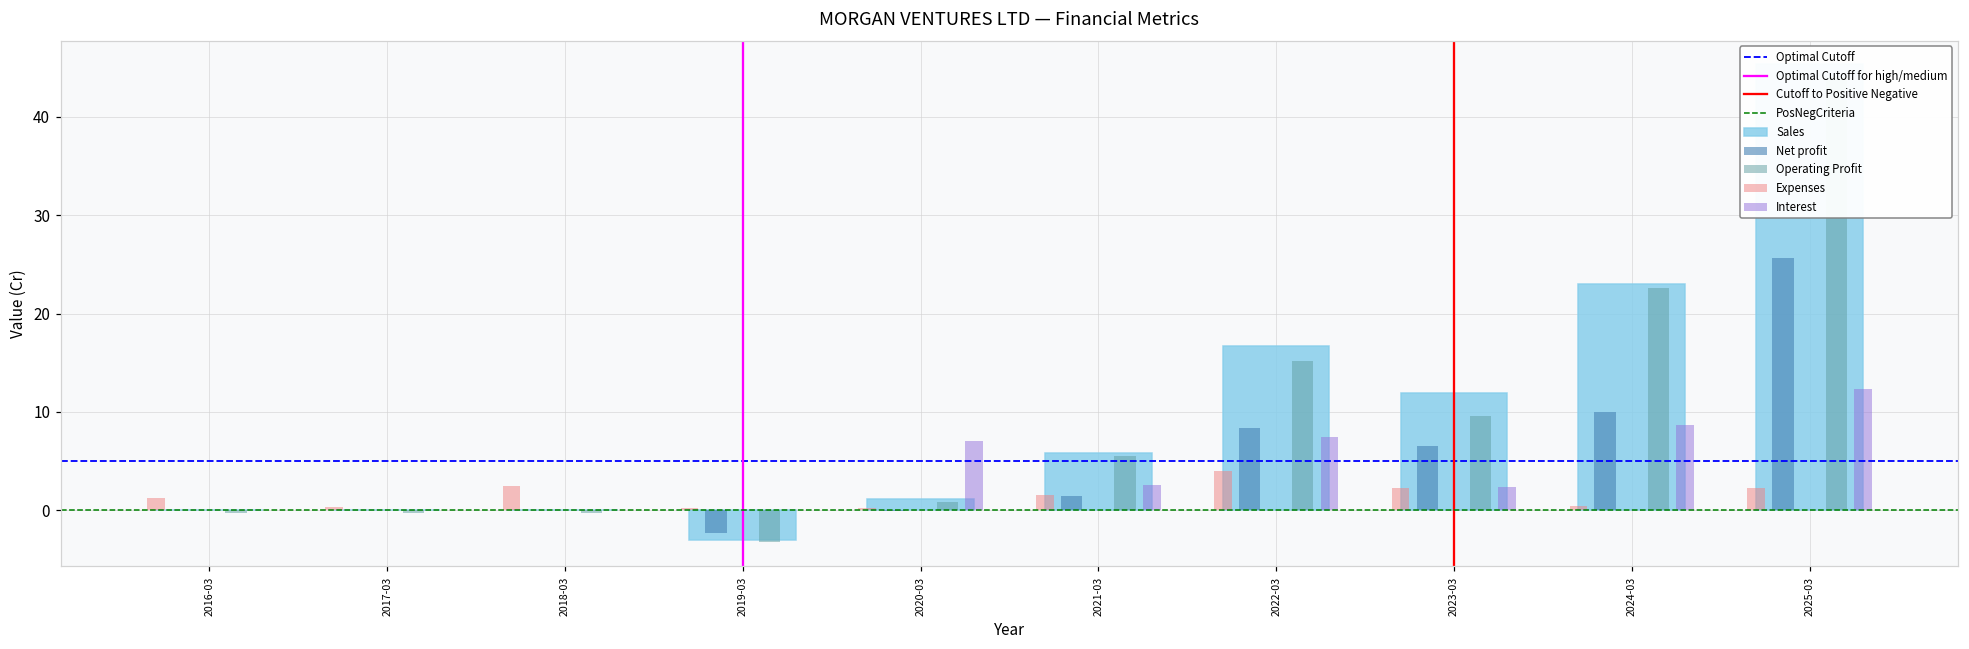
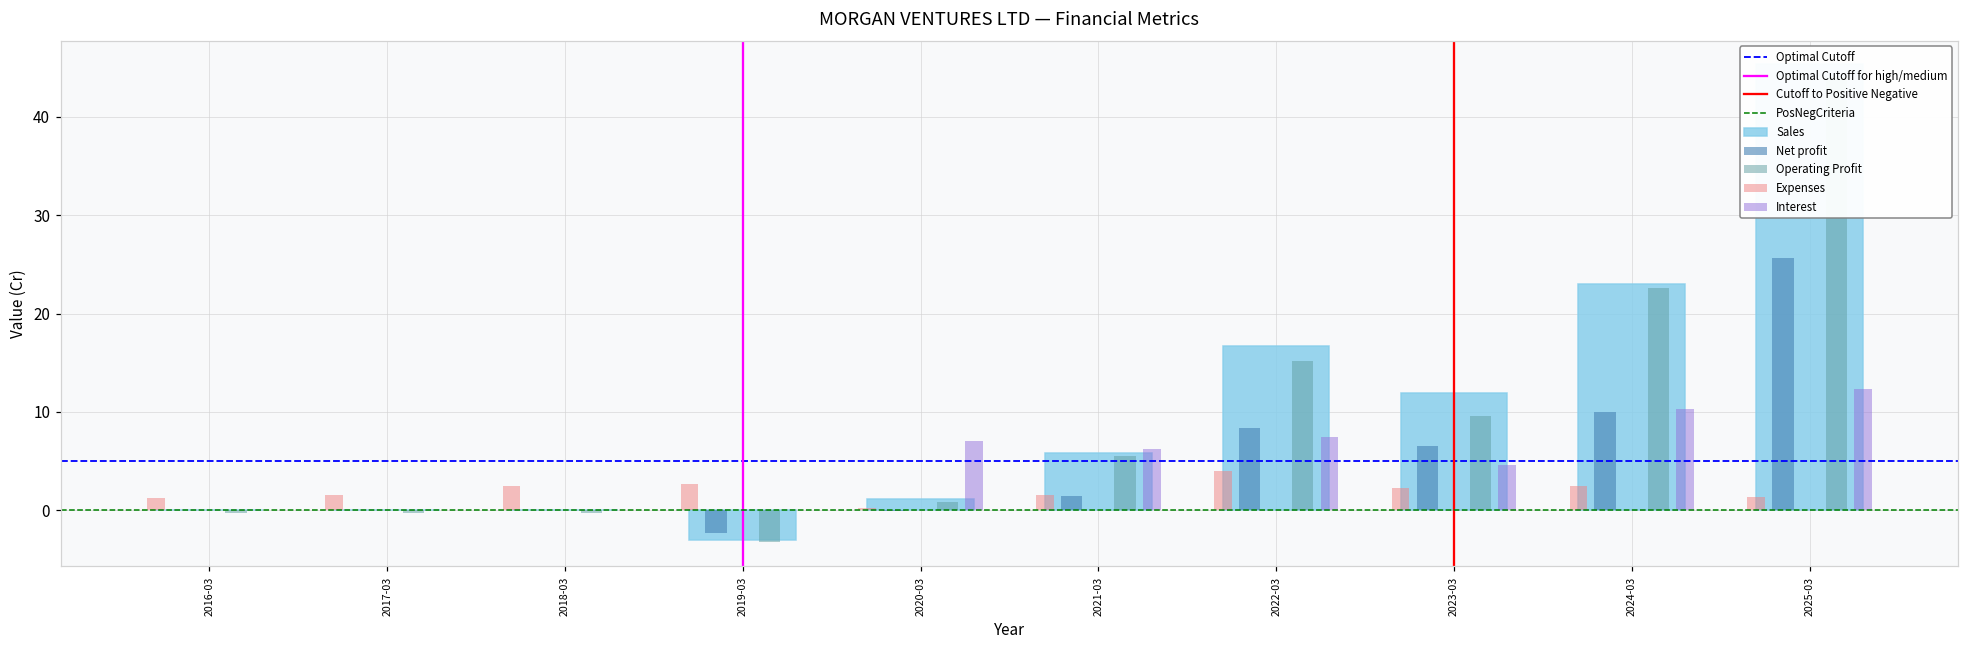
Expenses, 2017-03: 0 -> 2
Expenses, 2019-03: 0 -> 3
Interest, 2021-03: 3 -> 6
Interest, 2023-03: 2 -> 5
Expenses, 2024-03: 0 -> 2
Interest, 2024-03: 9 -> 10
Expenses, 2025-03: 2 -> 1
